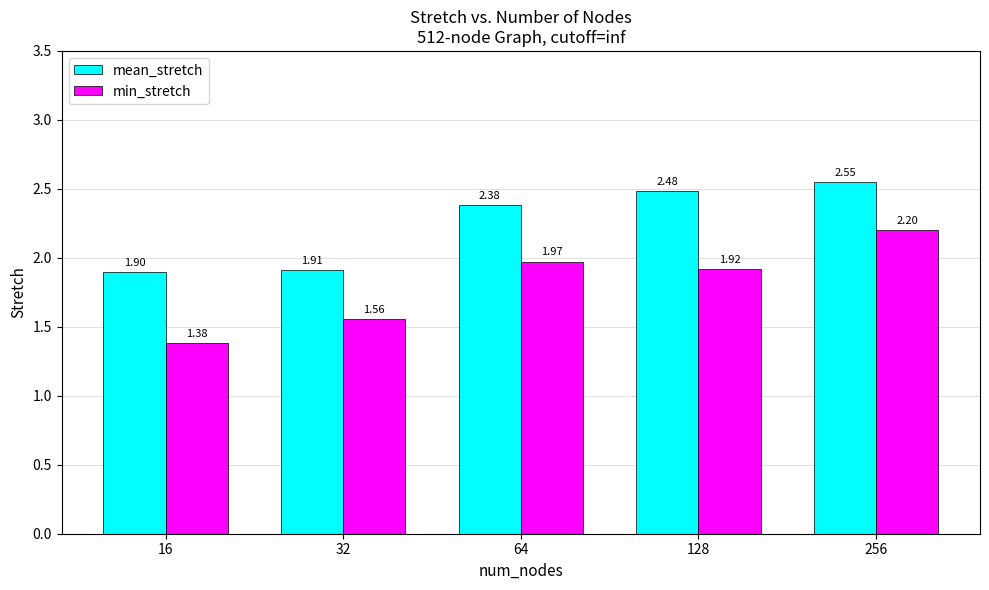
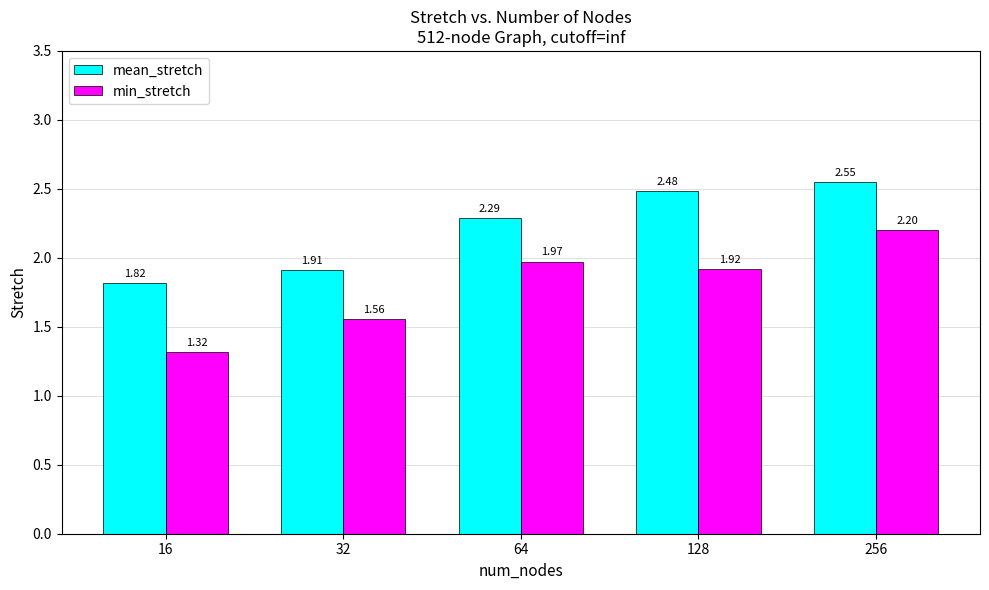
mean_stretch, 16: 1.90 -> 1.82
min_stretch, 16: 1.38 -> 1.32
mean_stretch, 64: 2.38 -> 2.29
